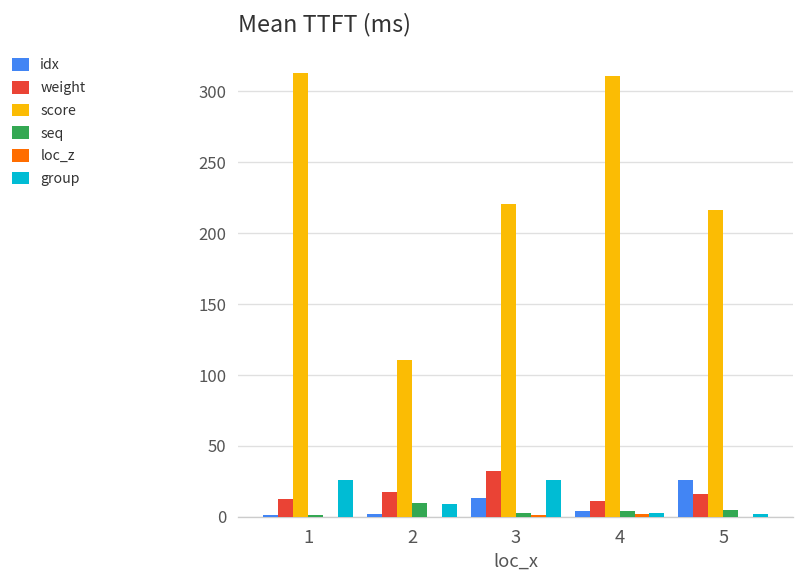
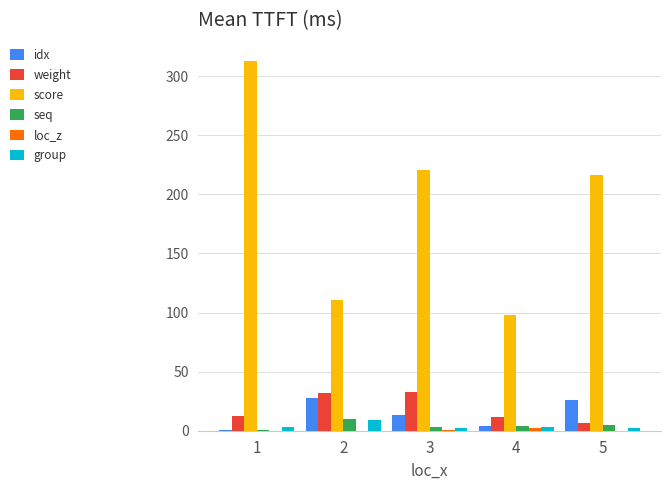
group, 1: 26 -> 3
idx, 2: 2 -> 28
weight, 2: 18 -> 32
group, 3: 26 -> 2
score, 4: 311 -> 98
weight, 5: 16 -> 7
